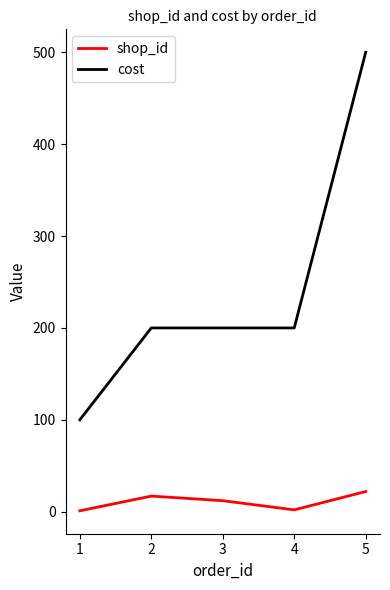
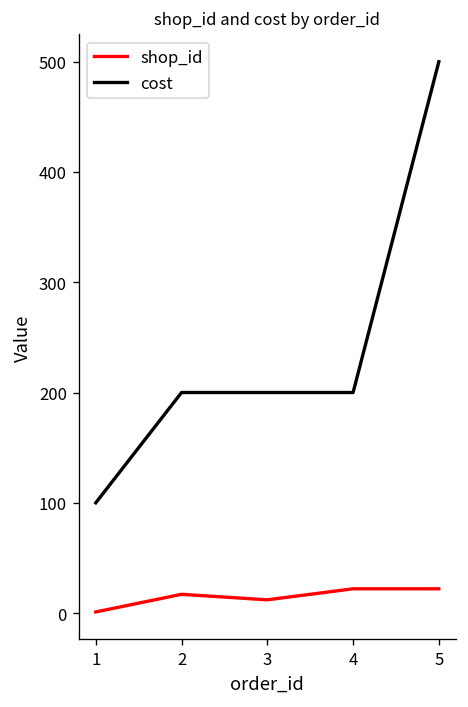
shop_id, 4: 0 -> 20
